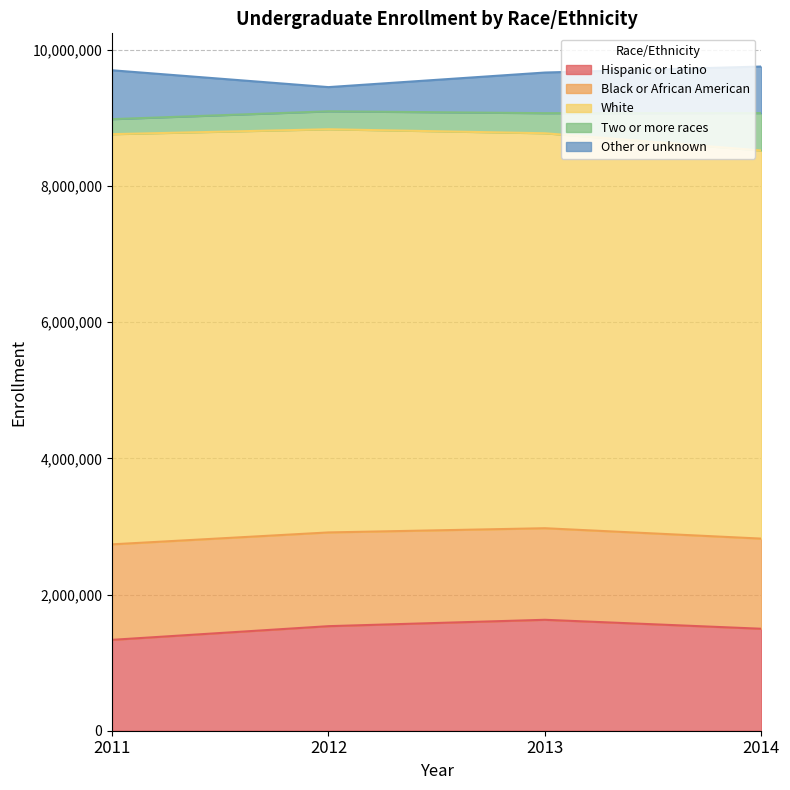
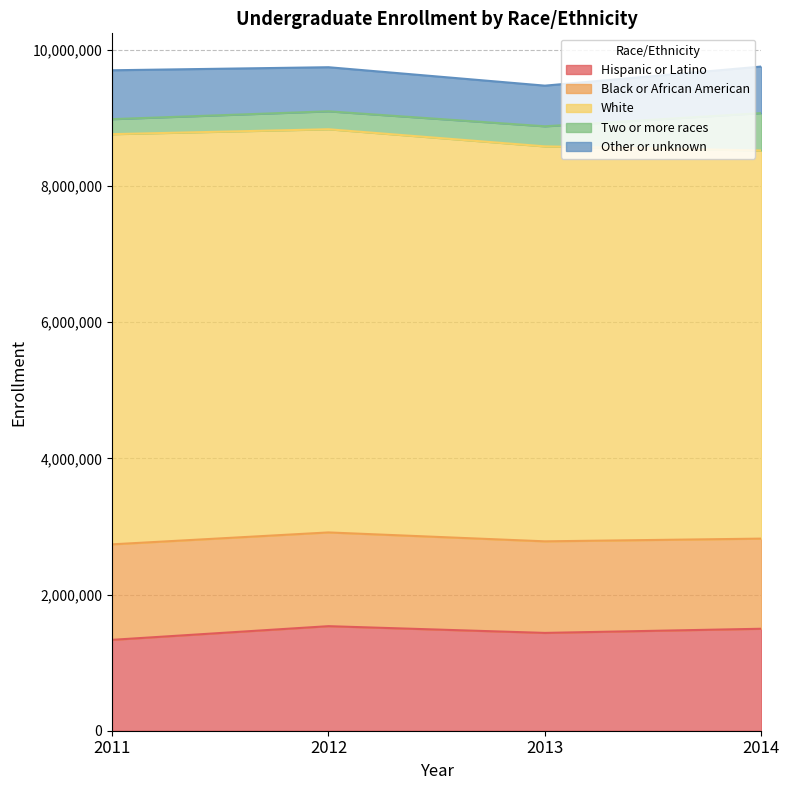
Other or unknown, 2012: 400,000 -> 600,000
Hispanic or Latino, 2013: 1,600,000 -> 1,400,000
